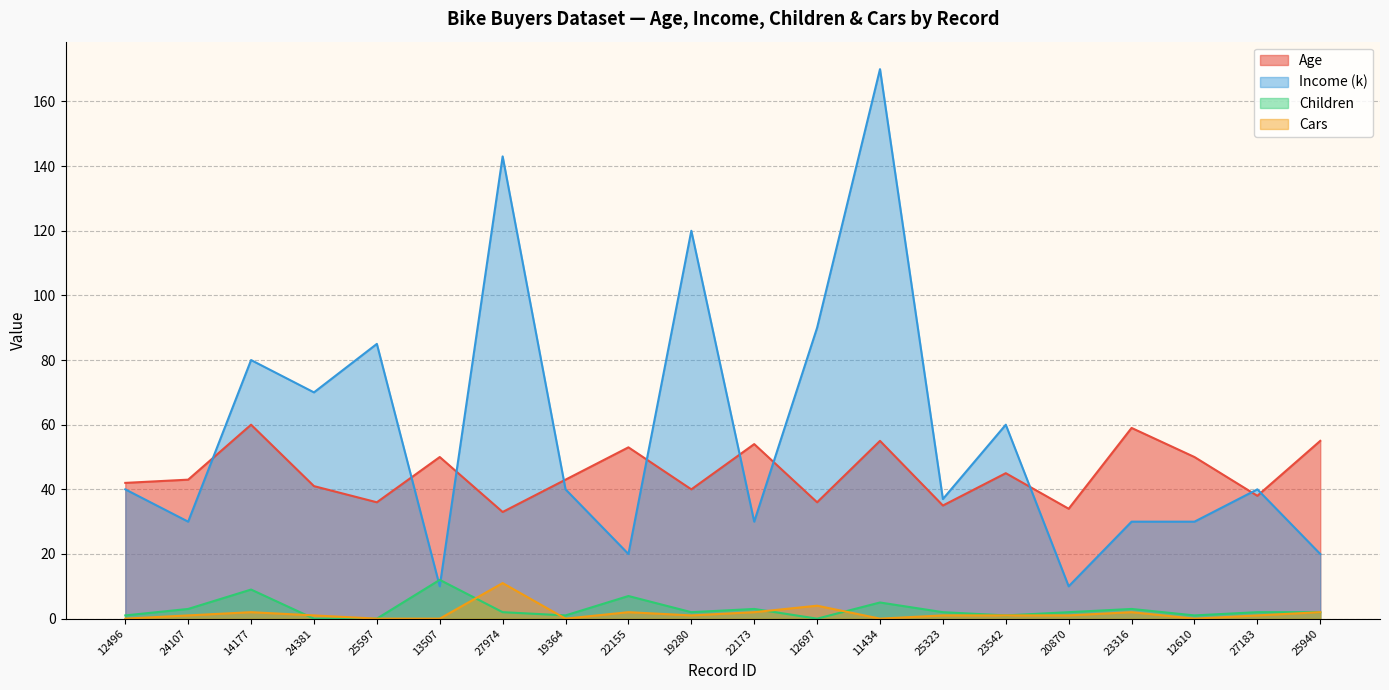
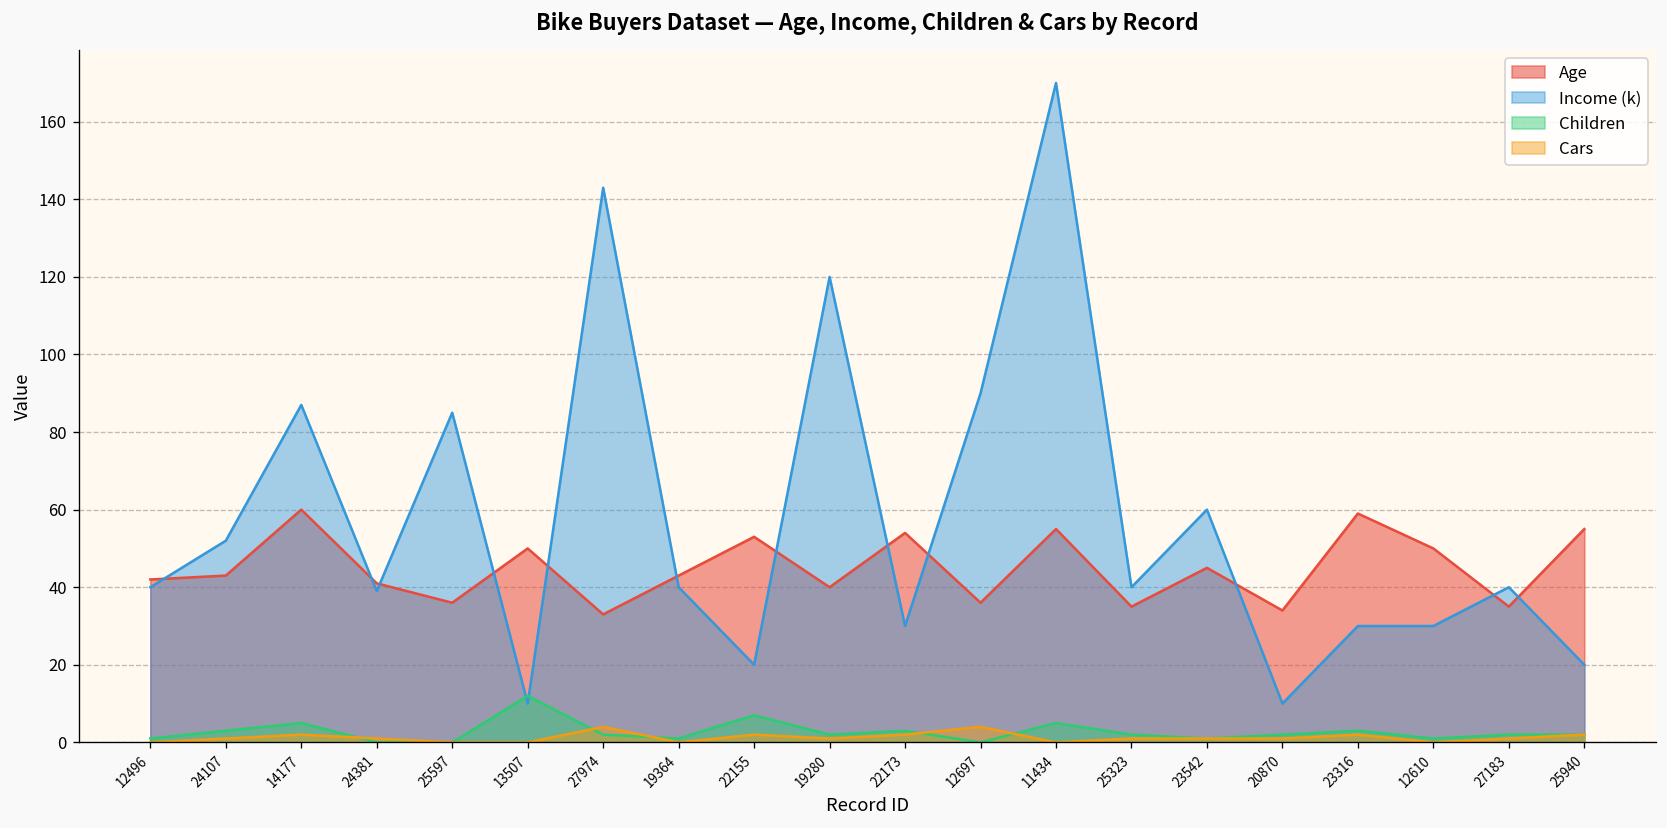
Income (k), 24107: 30 -> 52
Income (k), 14177: 80 -> 87
Children, 14177: 9 -> 5
Income (k), 24381: 70 -> 39
Cars, 27974: 11 -> 4
Income (k), 25323: 37 -> 40
Age, 27183: 38 -> 35
